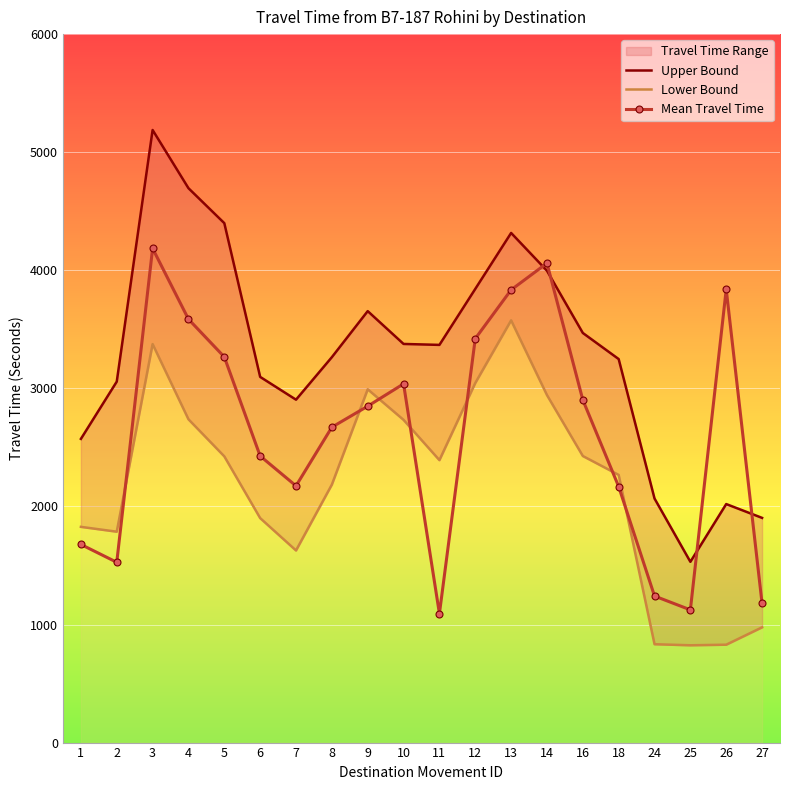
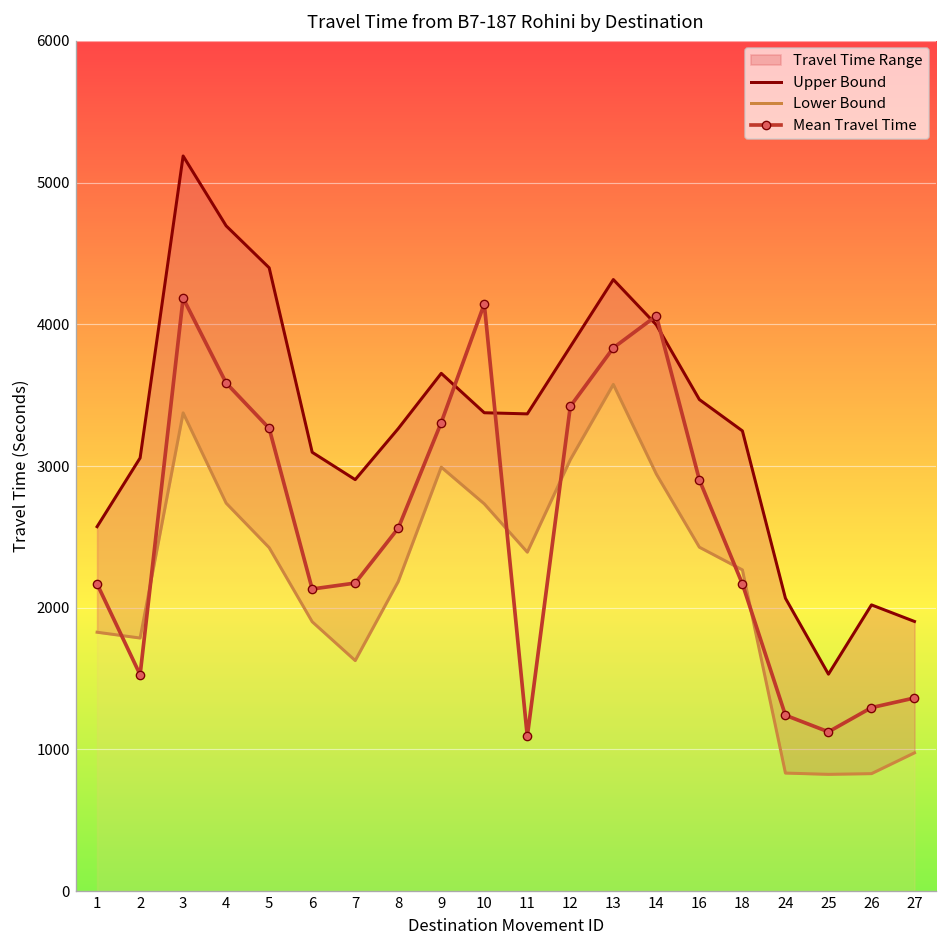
Mean Travel Time, 1: 1680 -> 2170
Mean Travel Time, 6: 2430 -> 2130
Mean Travel Time, 8: 2670 -> 2560
Mean Travel Time, 9: 2850 -> 3310
Mean Travel Time, 10: 3040 -> 4140
Mean Travel Time, 26: 3840 -> 1300
Mean Travel Time, 27: 1180 -> 1360
